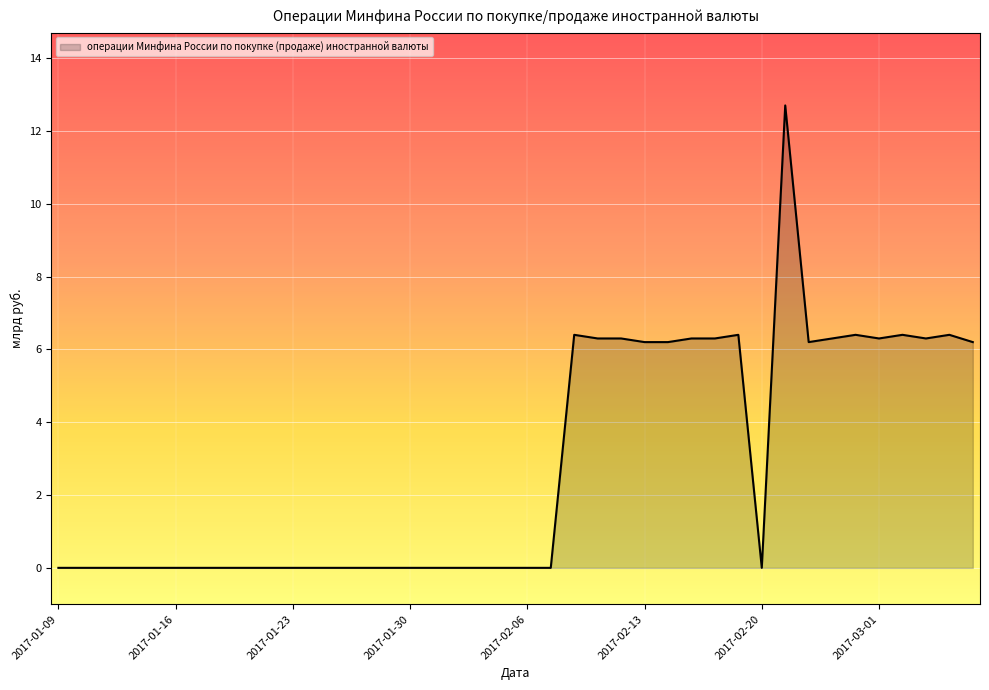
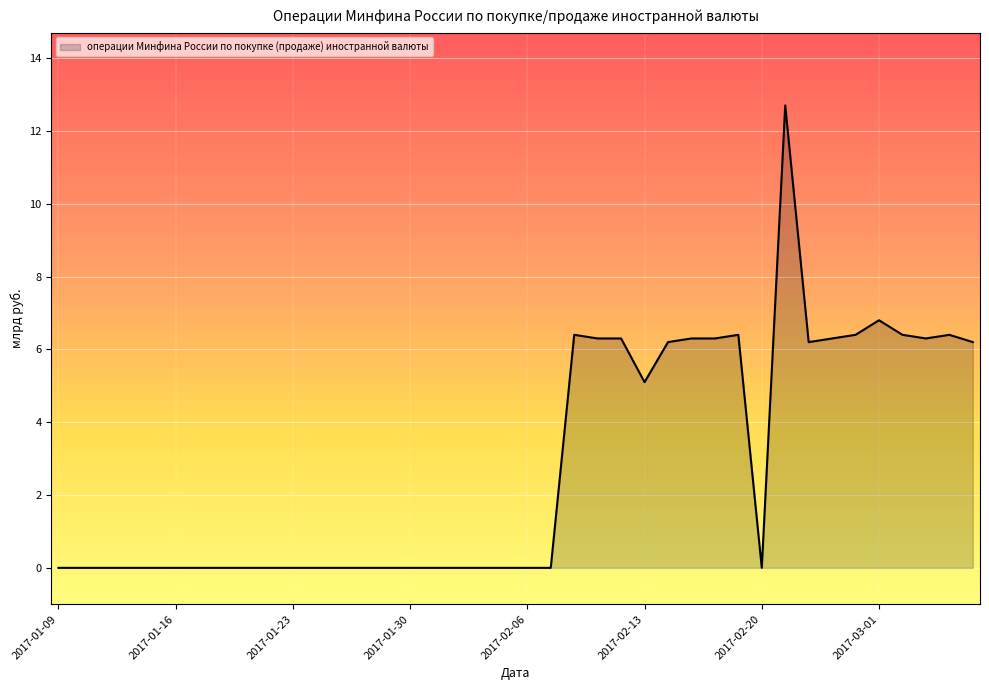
2017-02-13: 6.2 -> 5.1
2017-03-01: 6.3 -> 6.8
